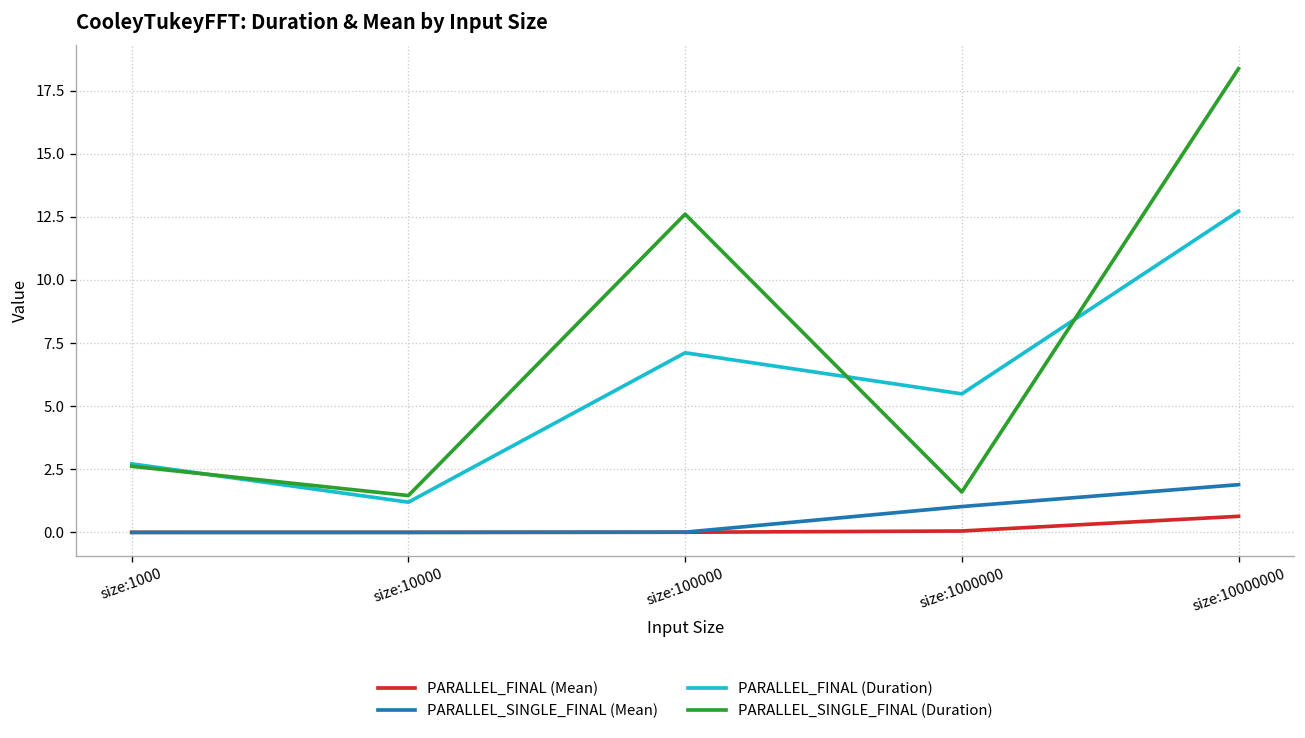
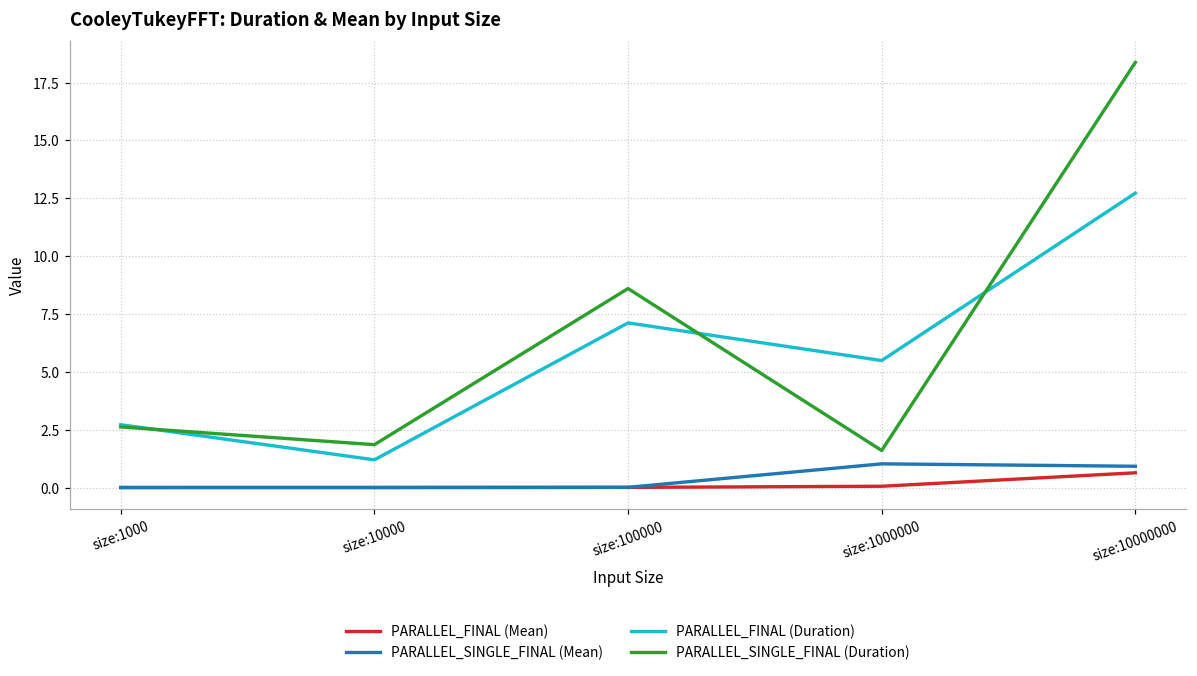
PARALLEL_SINGLE_FINAL (Duration), size:10000: 1.5 -> 1.9
PARALLEL_SINGLE_FINAL (Duration), size:100000: 12.6 -> 8.6
PARALLEL_SINGLE_FINAL (Mean), size:10000000: 1.9 -> 0.9
